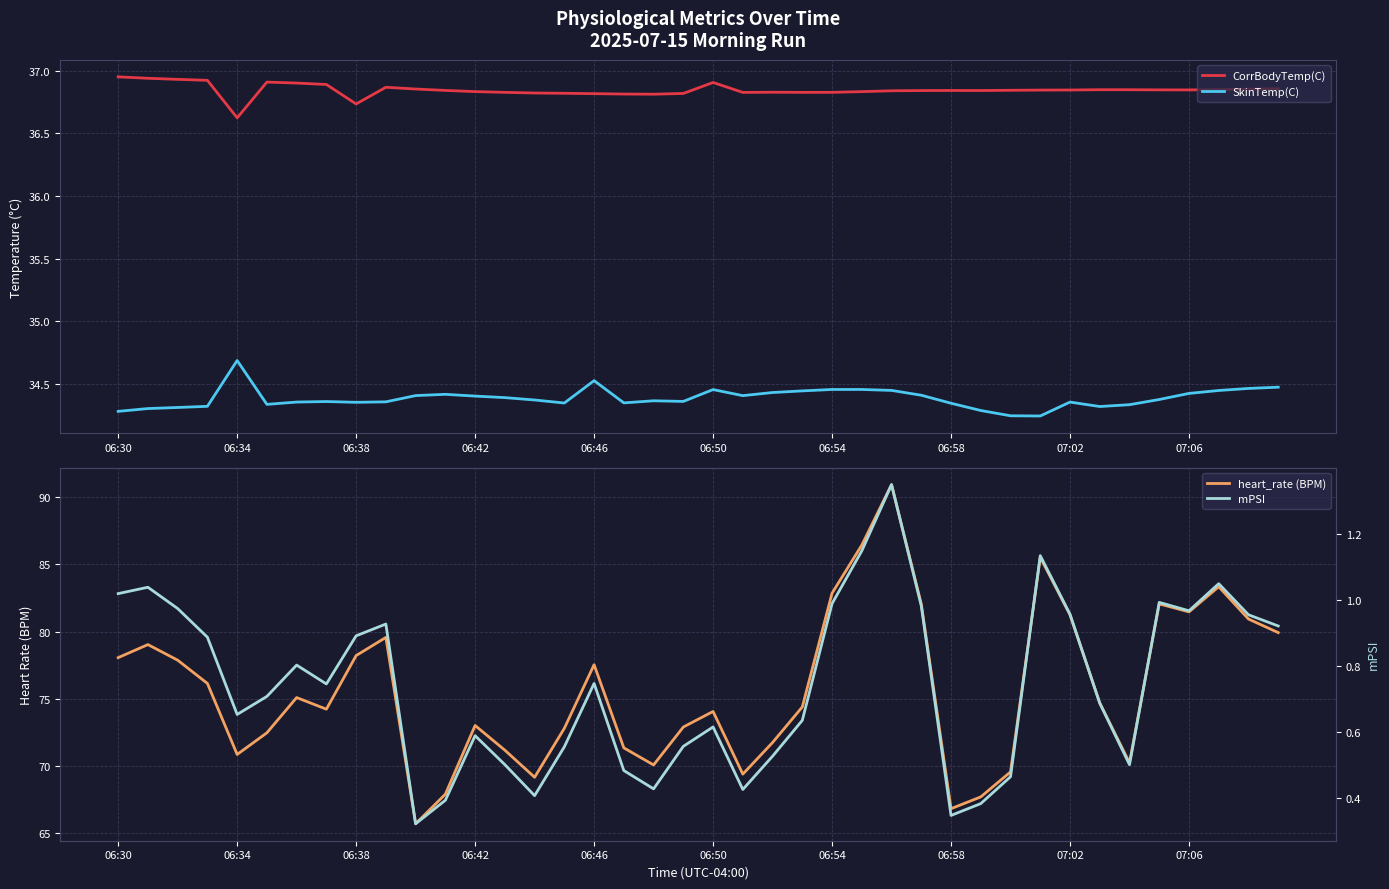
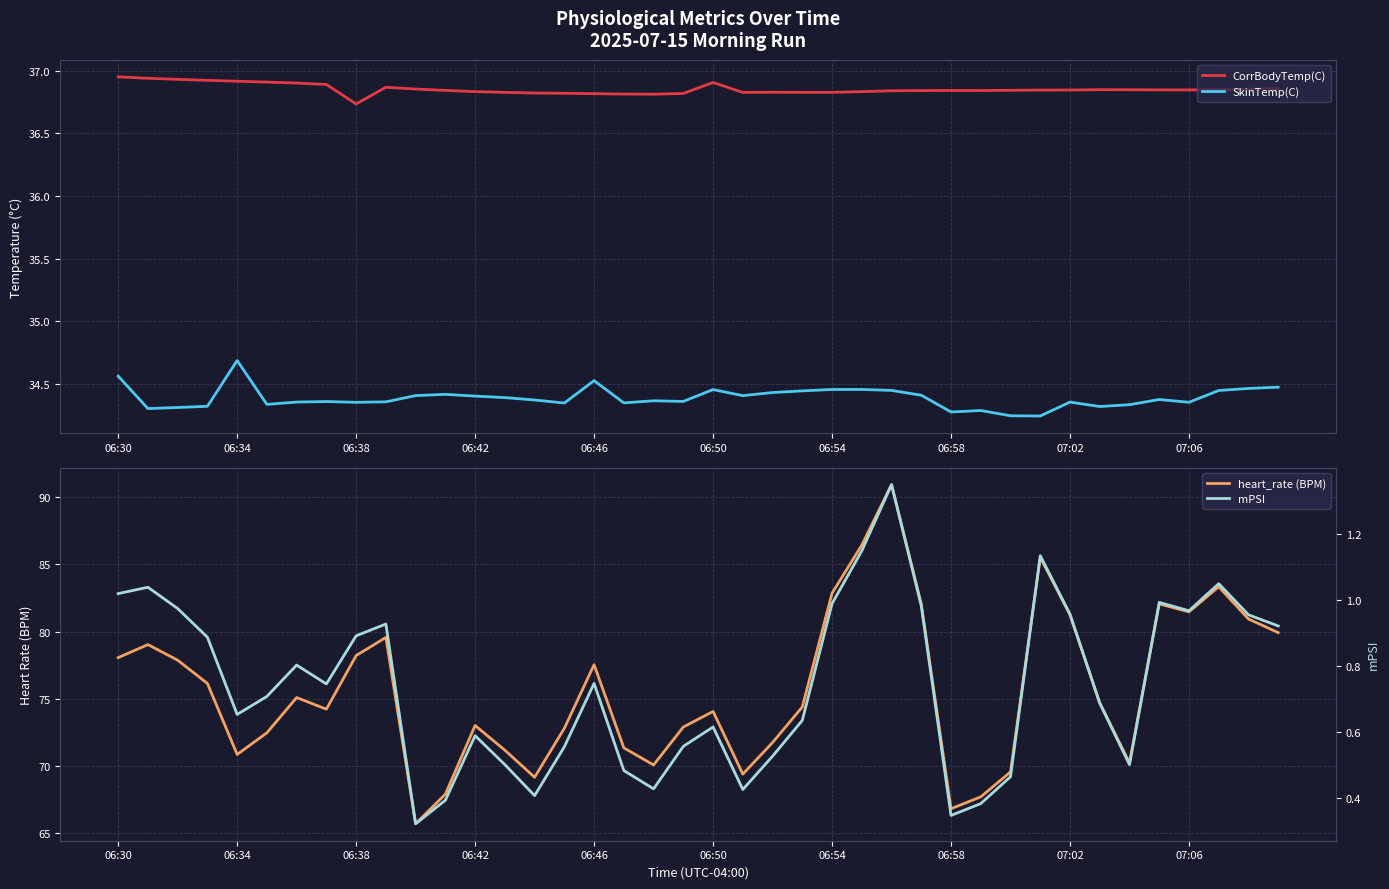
Physiological Metrics Over Time 2025-07-15 Morning Run, SkinTemp(C), 06:30: 34.28 -> 34.56
Physiological Metrics Over Time 2025-07-15 Morning Run, CorrBodyTemp(C), 06:34: 36.62 -> 36.91
Physiological Metrics Over Time 2025-07-15 Morning Run, SkinTemp(C), 06:58: 34.35 -> 34.28
Physiological Metrics Over Time 2025-07-15 Morning Run, SkinTemp(C), 07:06: 34.42 -> 34.35
